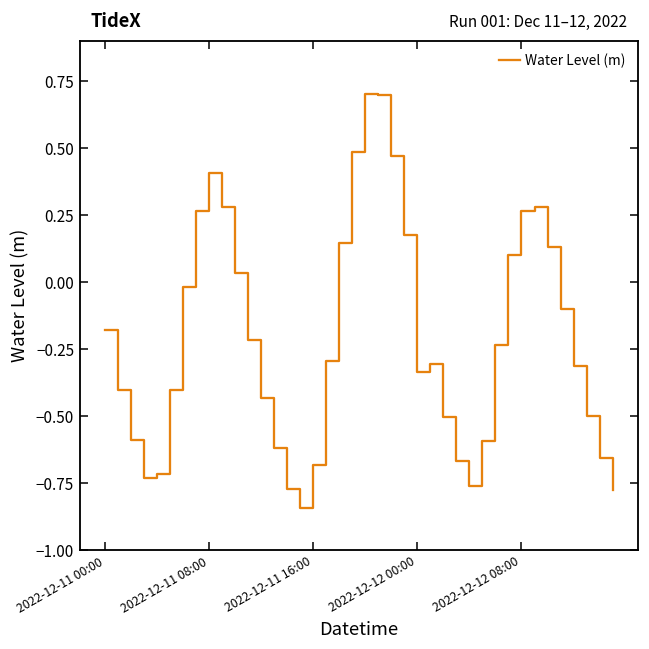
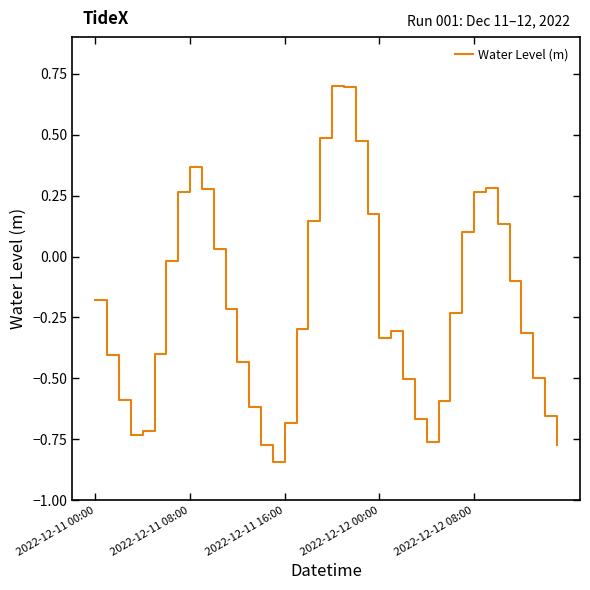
2022-12-11 08:00: 0.41 -> 0.37
